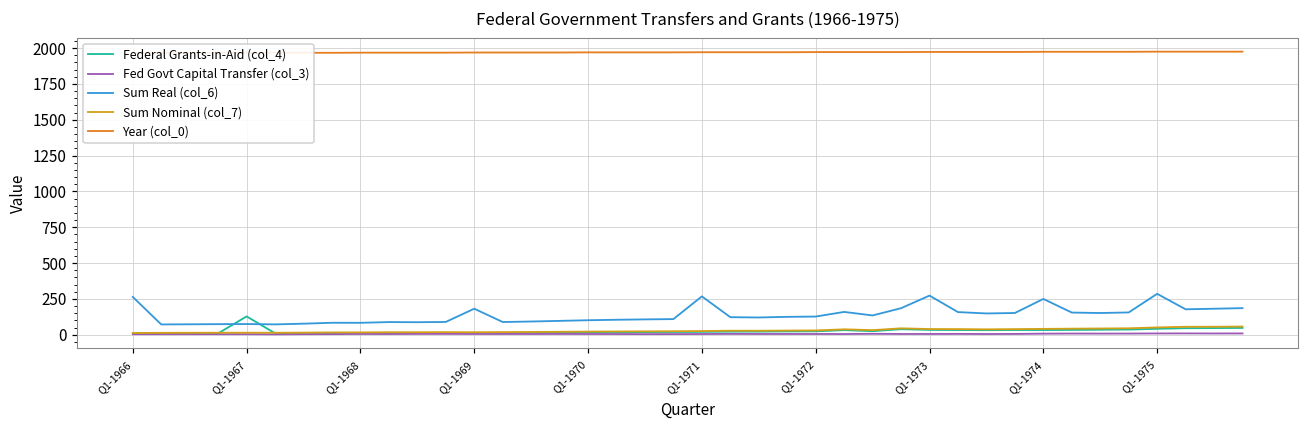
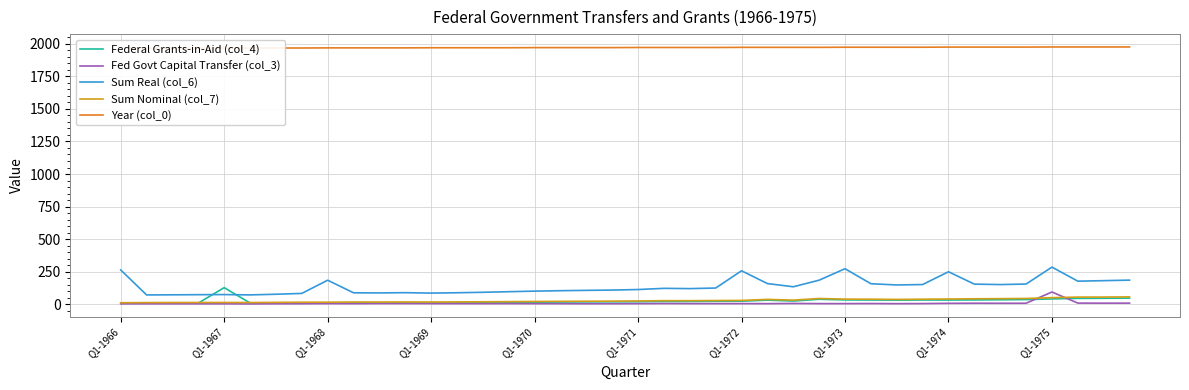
Sum Real (col_6), Q1-1968: 80 -> 190
Sum Real (col_6), Q1-1969: 180 -> 90
Sum Real (col_6), Q1-1971: 270 -> 110
Sum Real (col_6), Q1-1972: 130 -> 260
Fed Govt Capital Transfer (col_3), Q1-1975: 10 -> 100
